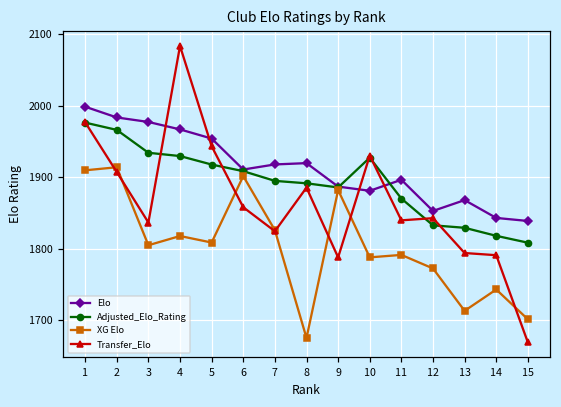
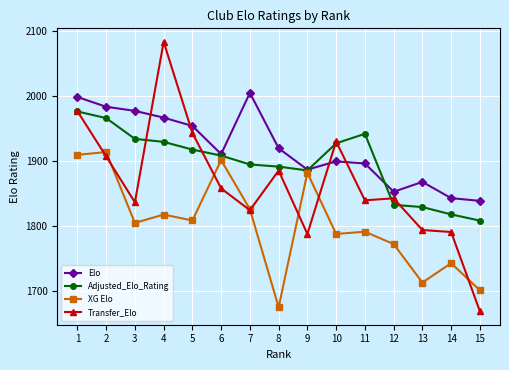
Elo, 7: 1920 -> 2000
Elo, 10: 1880 -> 1900
Adjusted_Elo_Rating, 11: 1870 -> 1940
